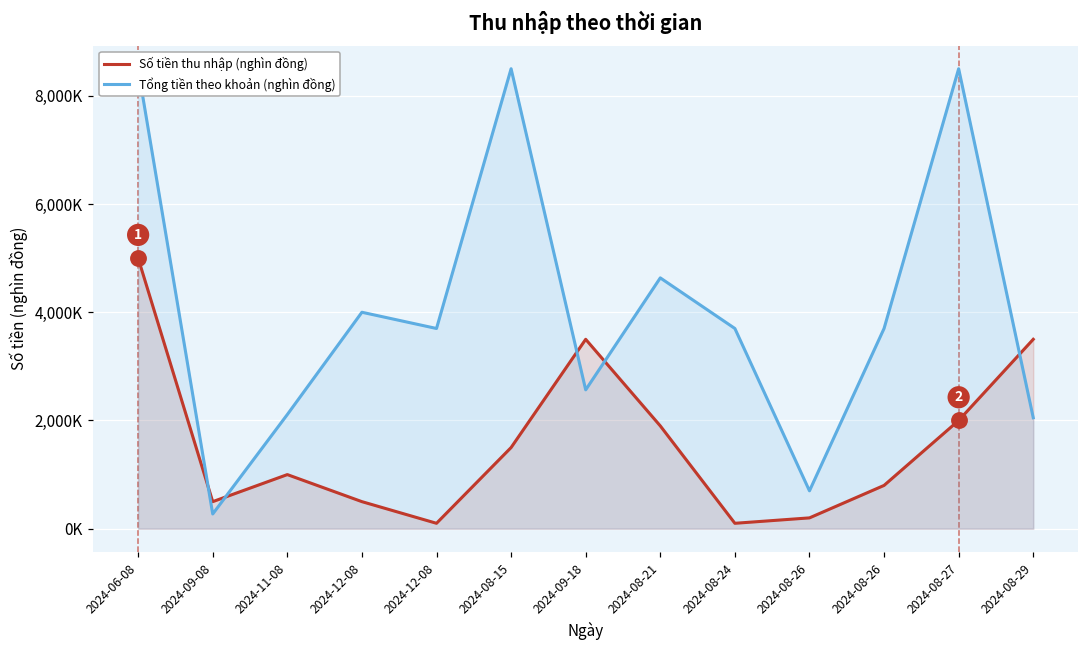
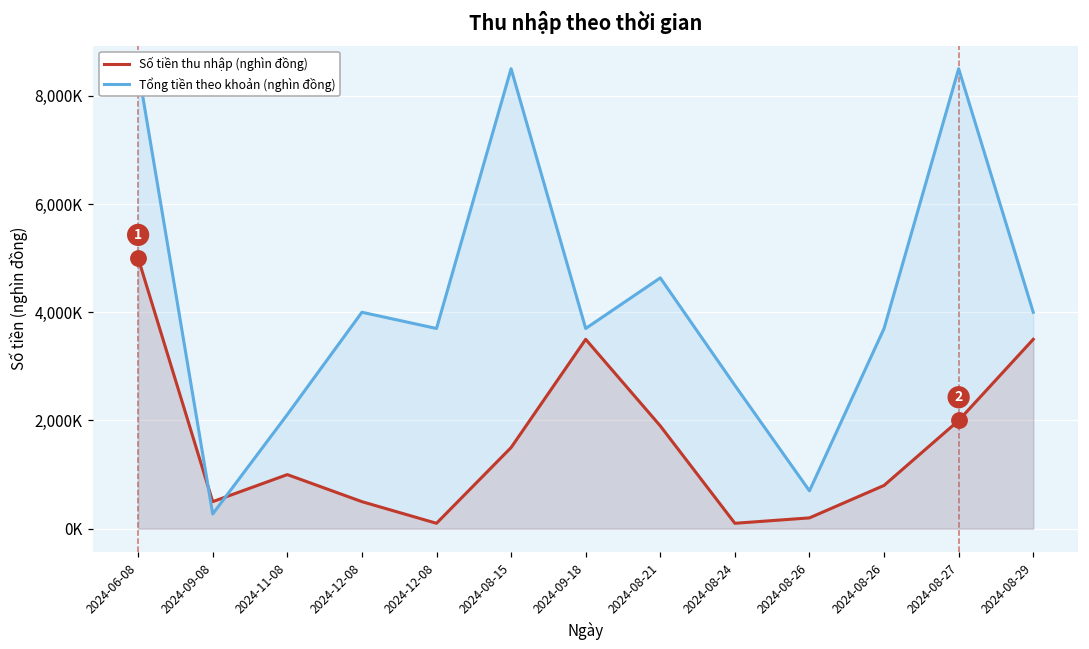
Tổng tiền theo khoản (nghìn đồng), 2024-09-18: 2,600,000 -> 3,700,000
Tổng tiền theo khoản (nghìn đồng), 2024-08-24: 3,700,000 -> 2,600,000
Tổng tiền theo khoản (nghìn đồng), 2024-08-29: 2,100,000 -> 4,000,000
